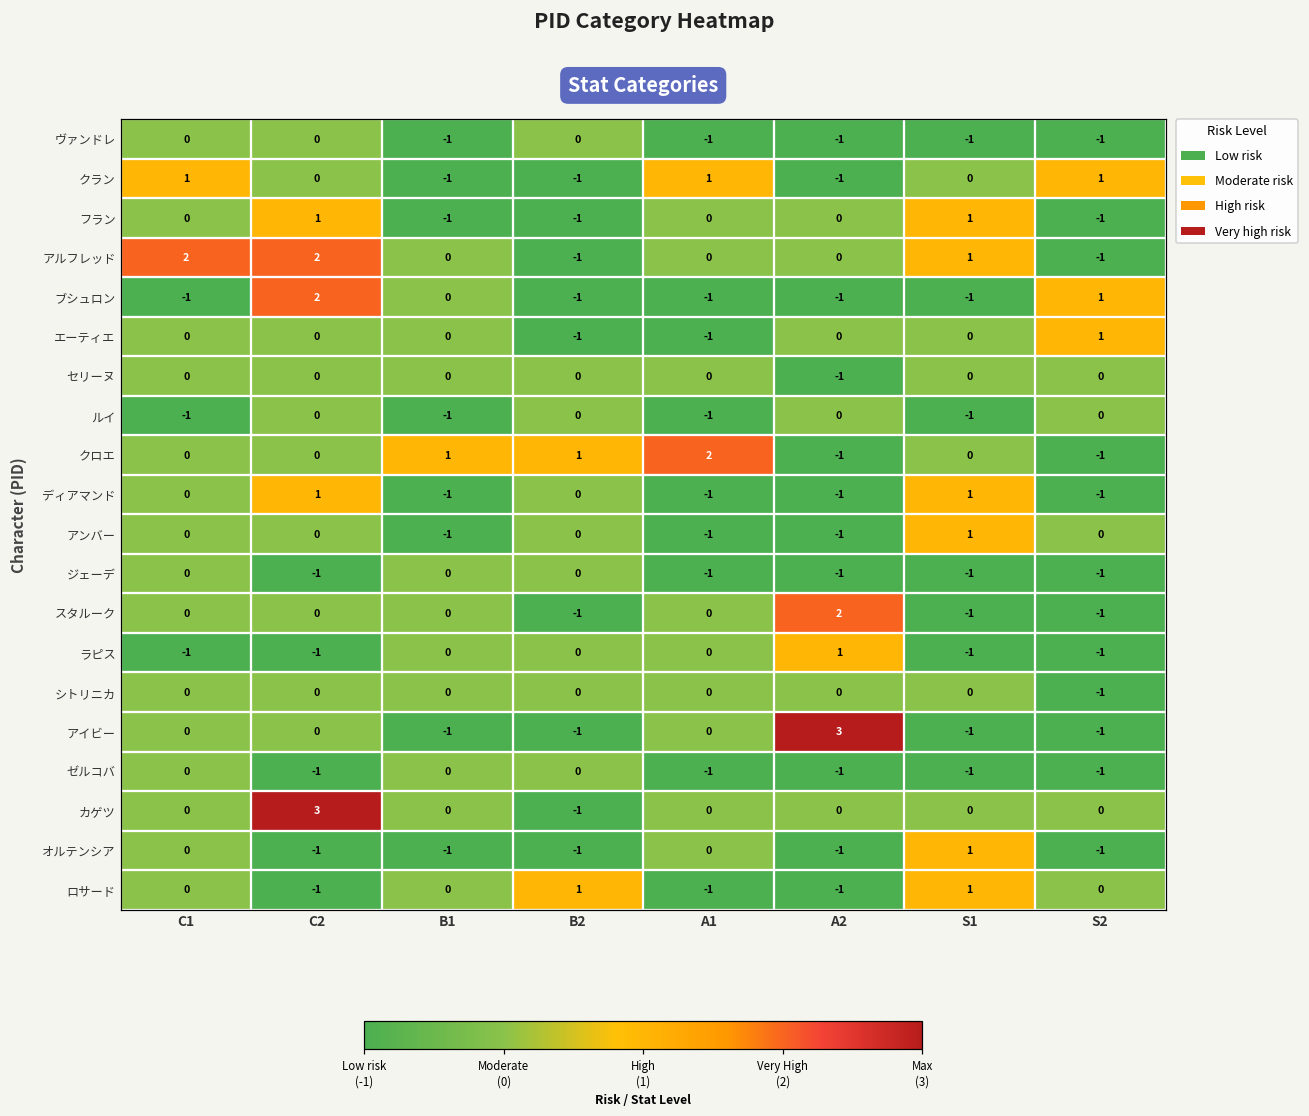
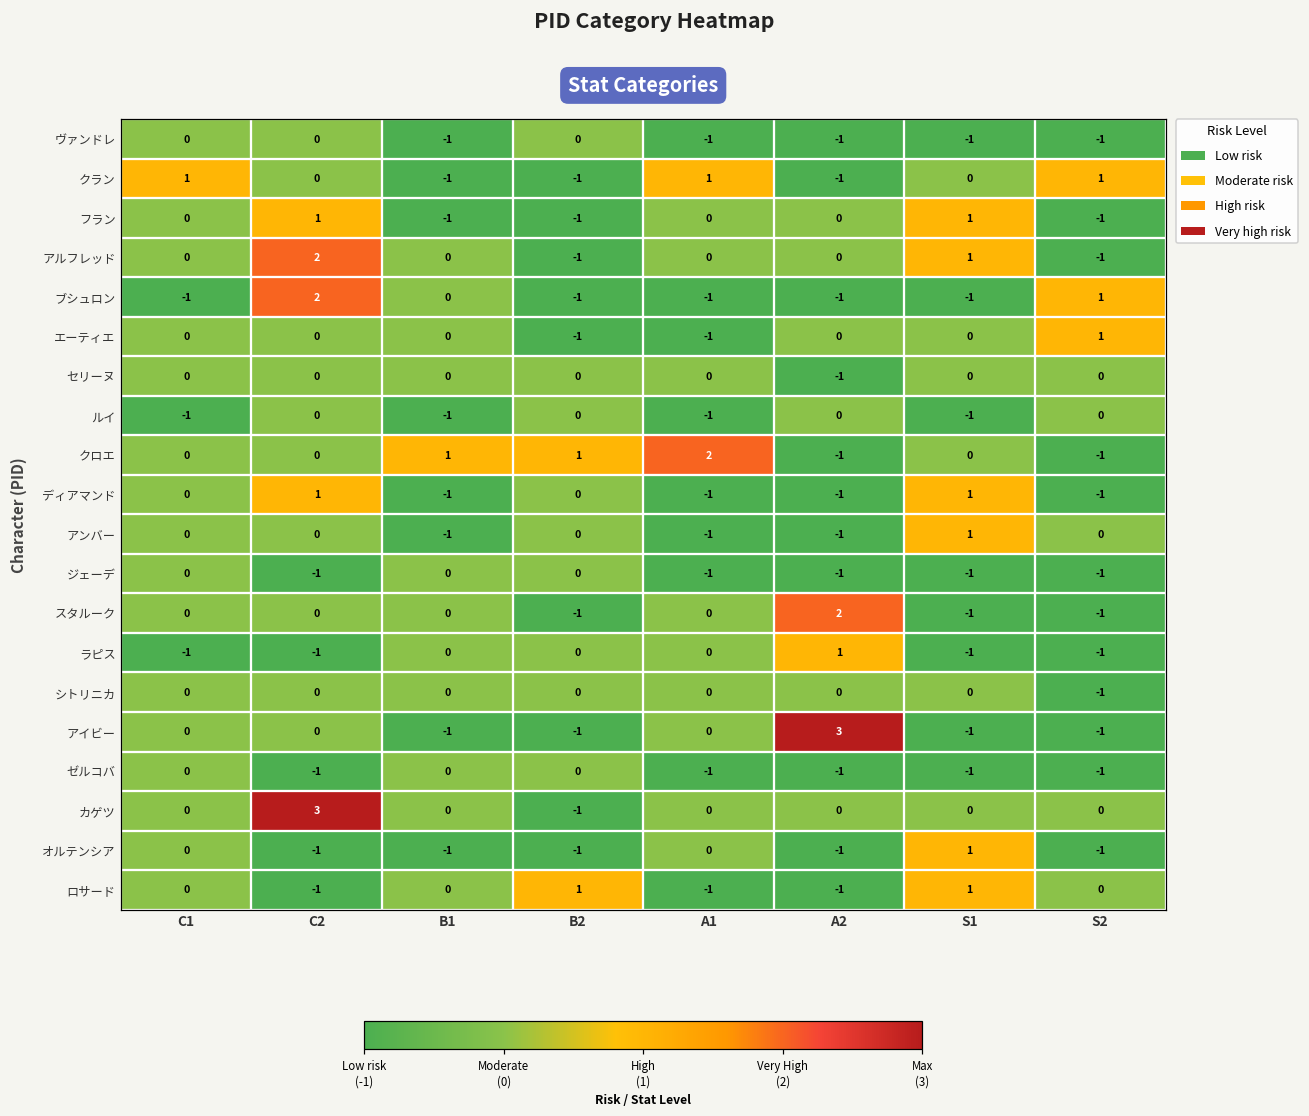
アルフレッド, C1: 2 -> 0
